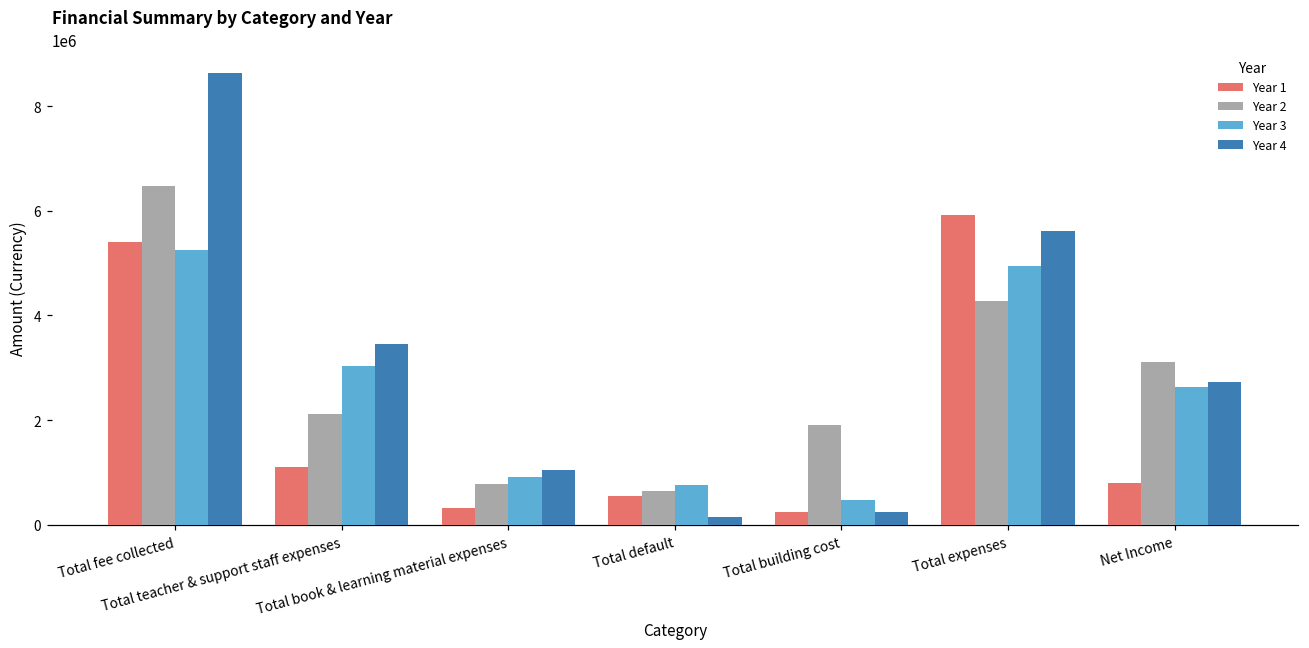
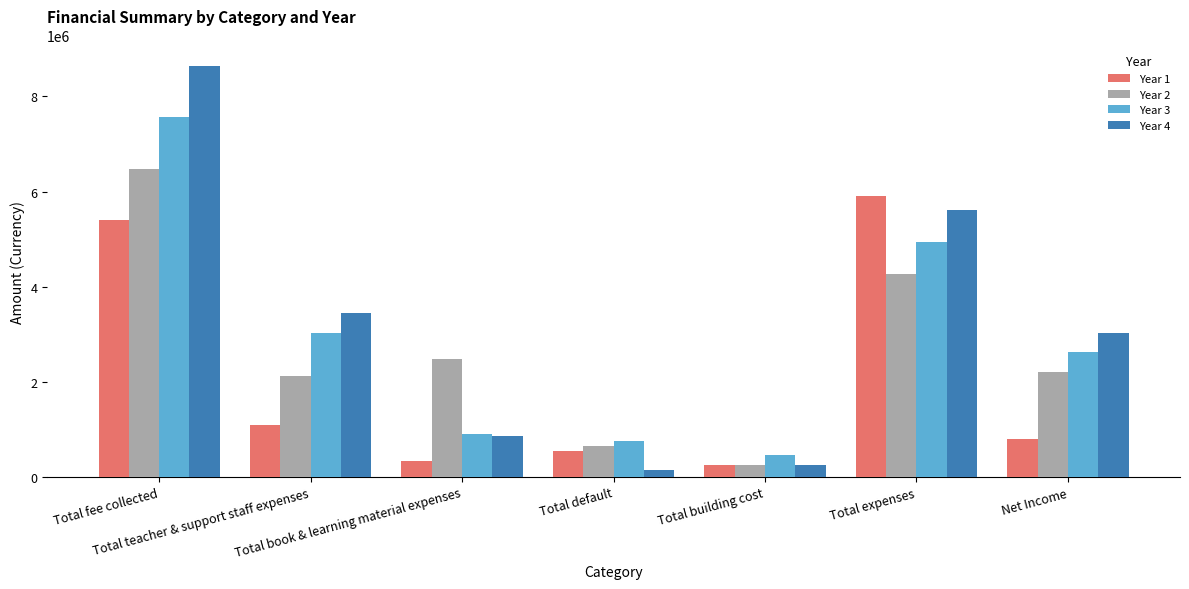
Year 3, Total fee collected: 5200000 -> 7600000
Year 2, Total book & learning material expenses: 800000 -> 2500000
Year 4, Total book & learning material expenses: 1000000 -> 900000
Year 2, Total building cost: 1900000 -> 300000
Year 2, Net Income: 3100000 -> 2200000
Year 4, Net Income: 2700000 -> 3000000
